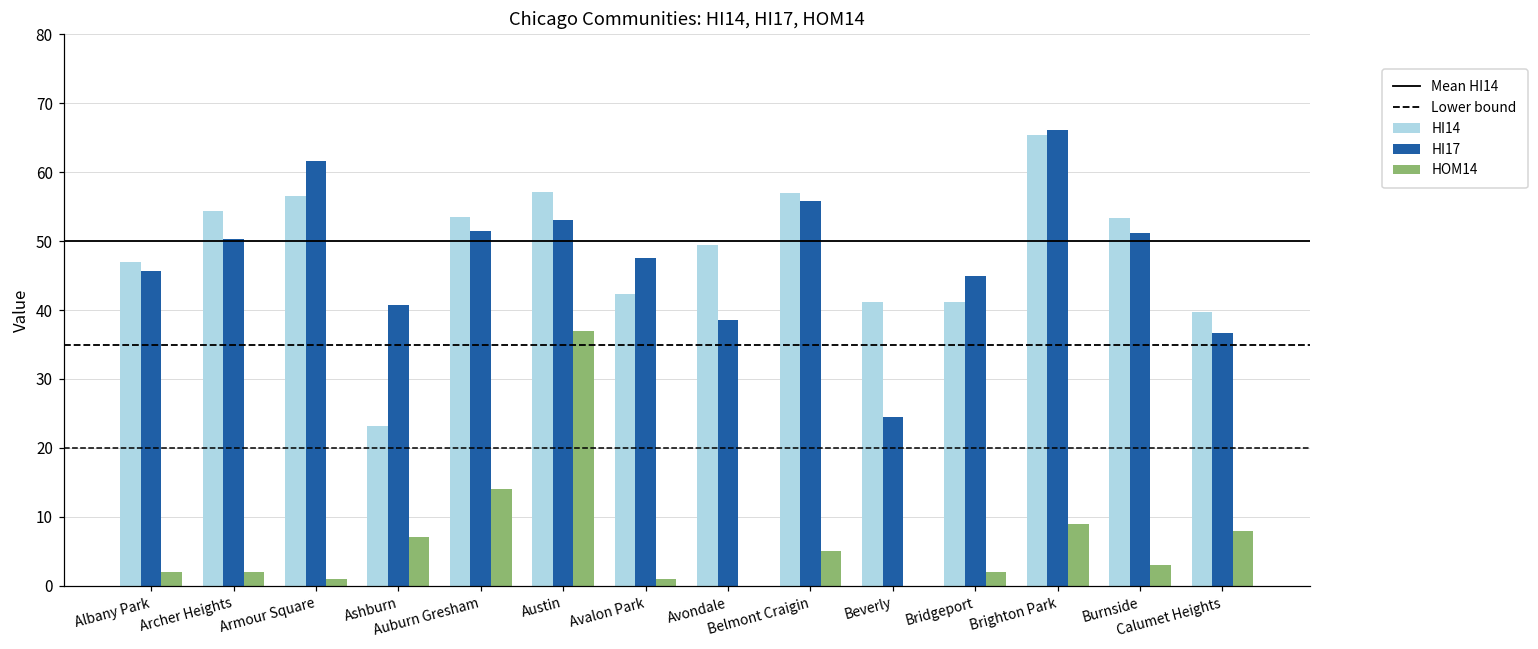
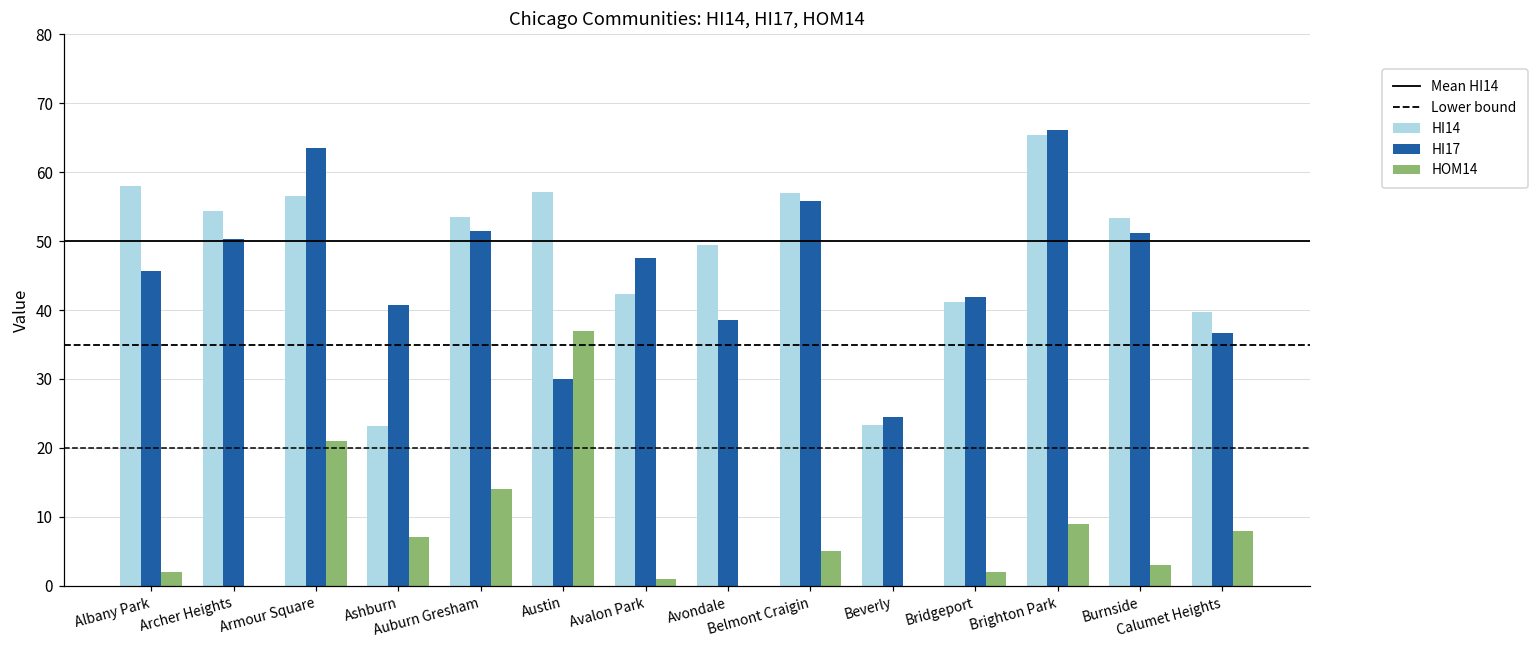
HI14, Albany Park: 47 -> 58
HOM14, Archer Heights: 2 -> 0
HI17, Armour Square: 62 -> 64
HOM14, Armour Square: 1 -> 21
HI17, Austin: 53 -> 30
HI14, Beverly: 41 -> 23
HI17, Bridgeport: 45 -> 42
